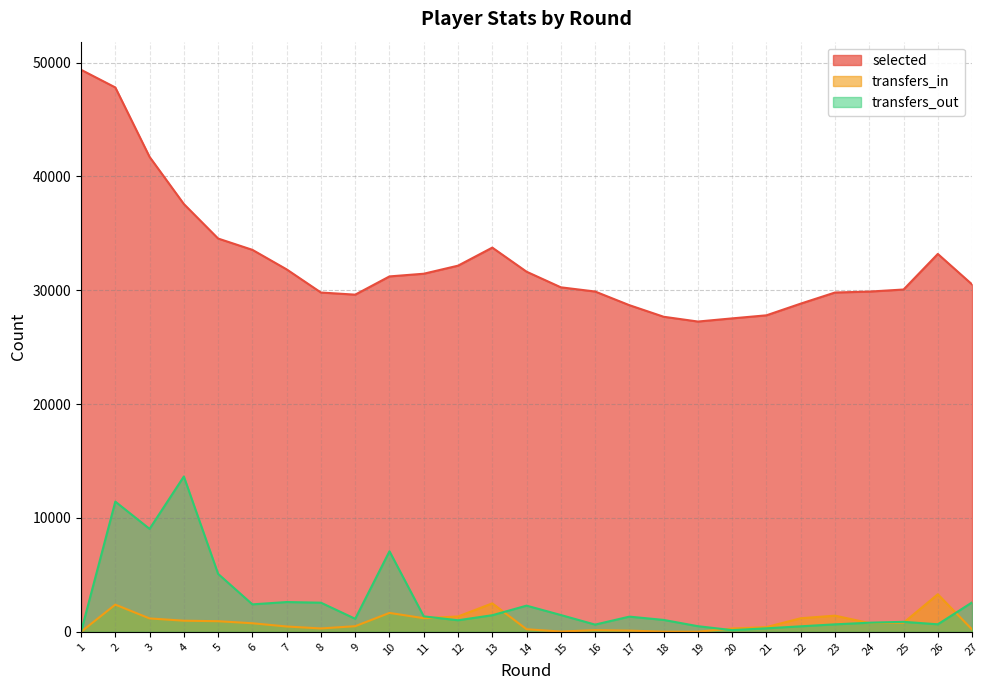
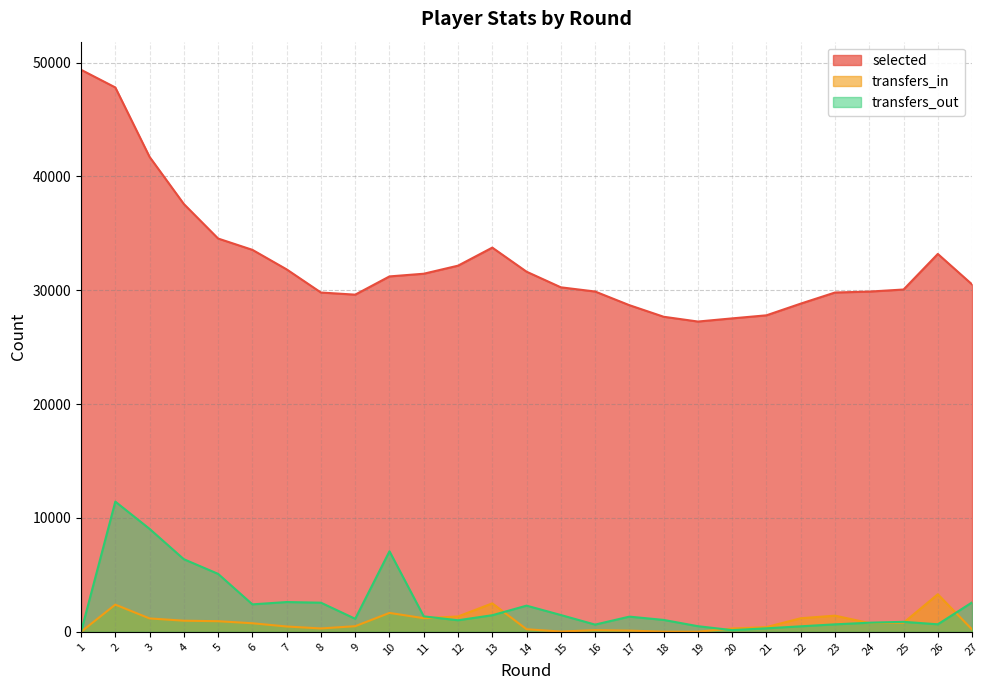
transfers_out, 4: 13600 -> 6400
